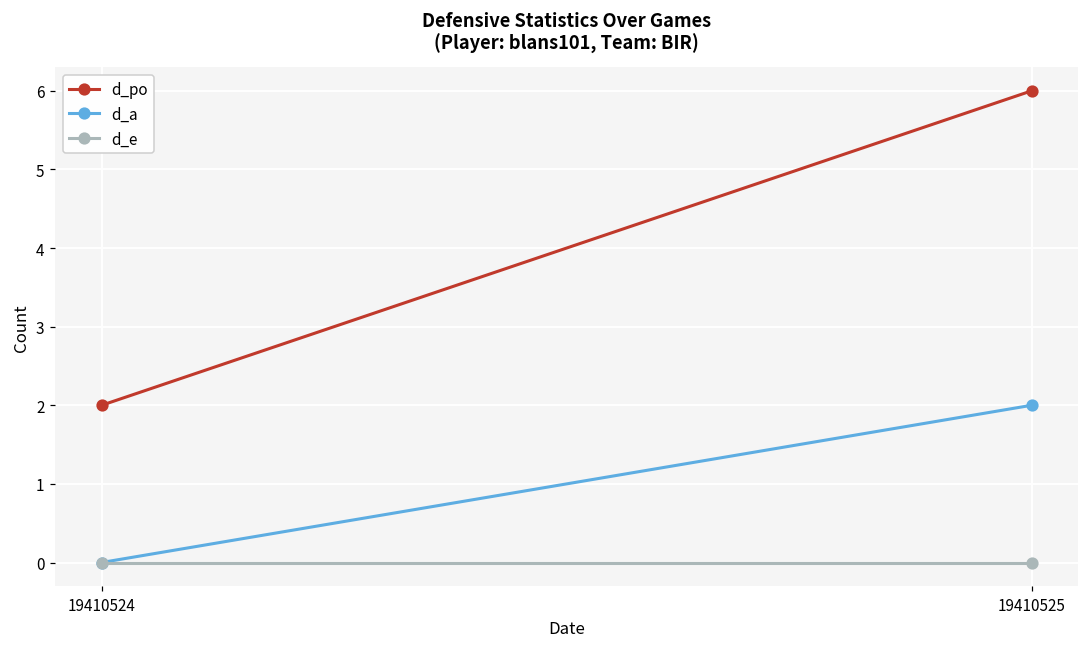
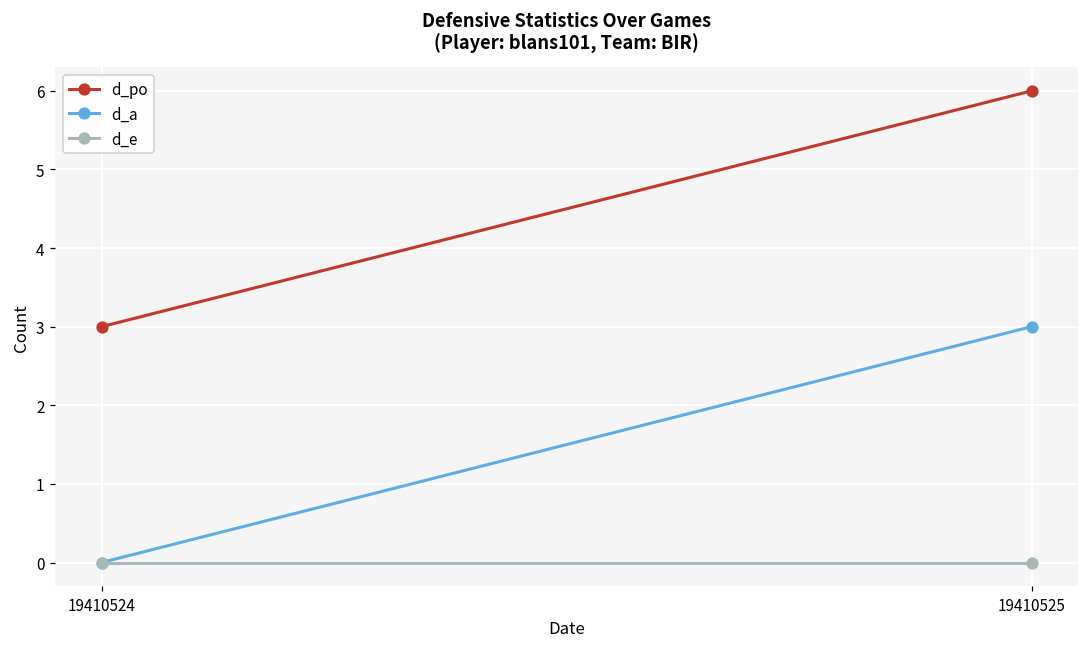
d_po, 19410524: 2 -> 3
d_a, 19410525: 2 -> 3
